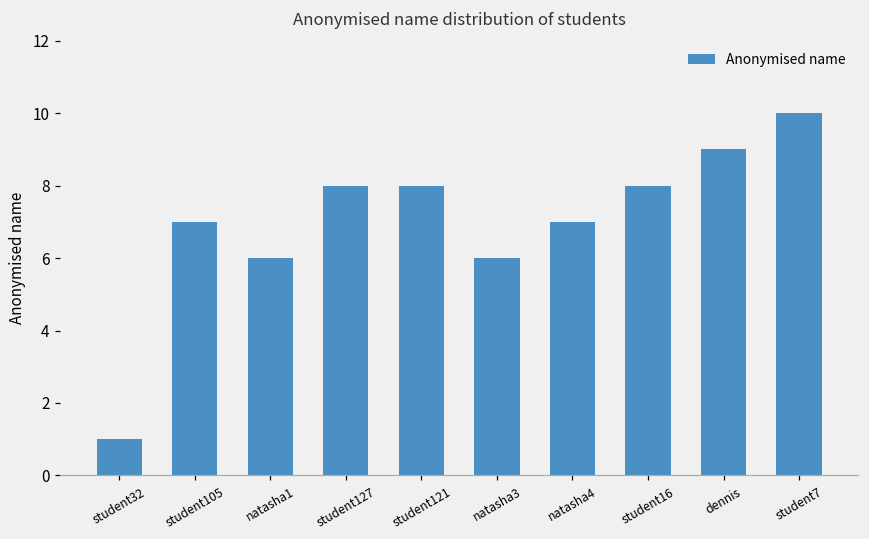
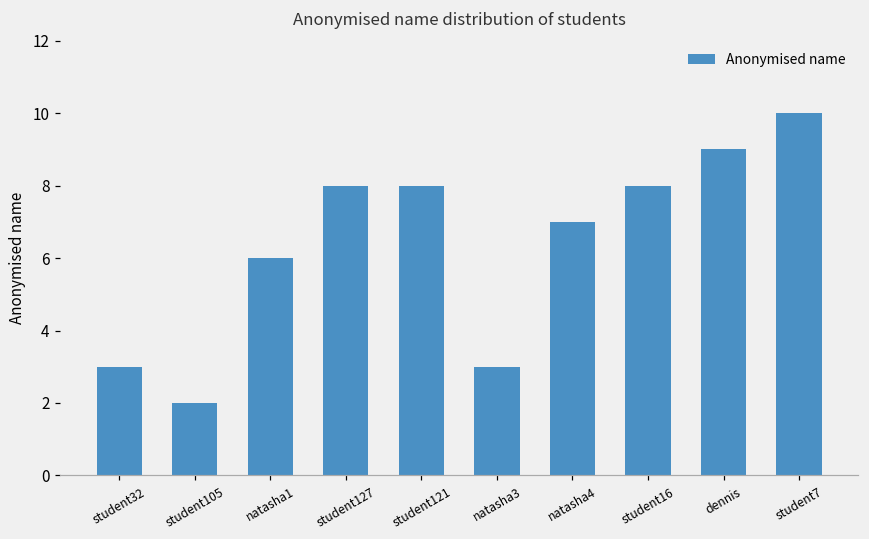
student32: 1 -> 3
student105: 7 -> 2
natasha3: 6 -> 3
